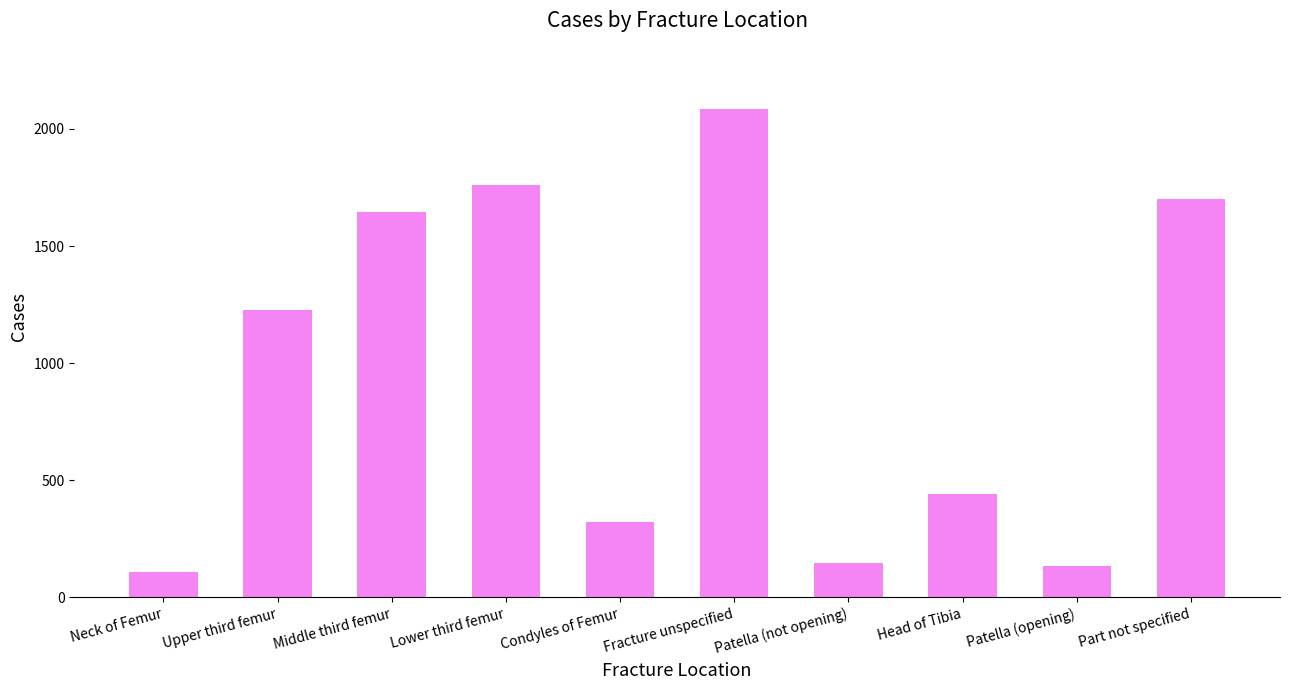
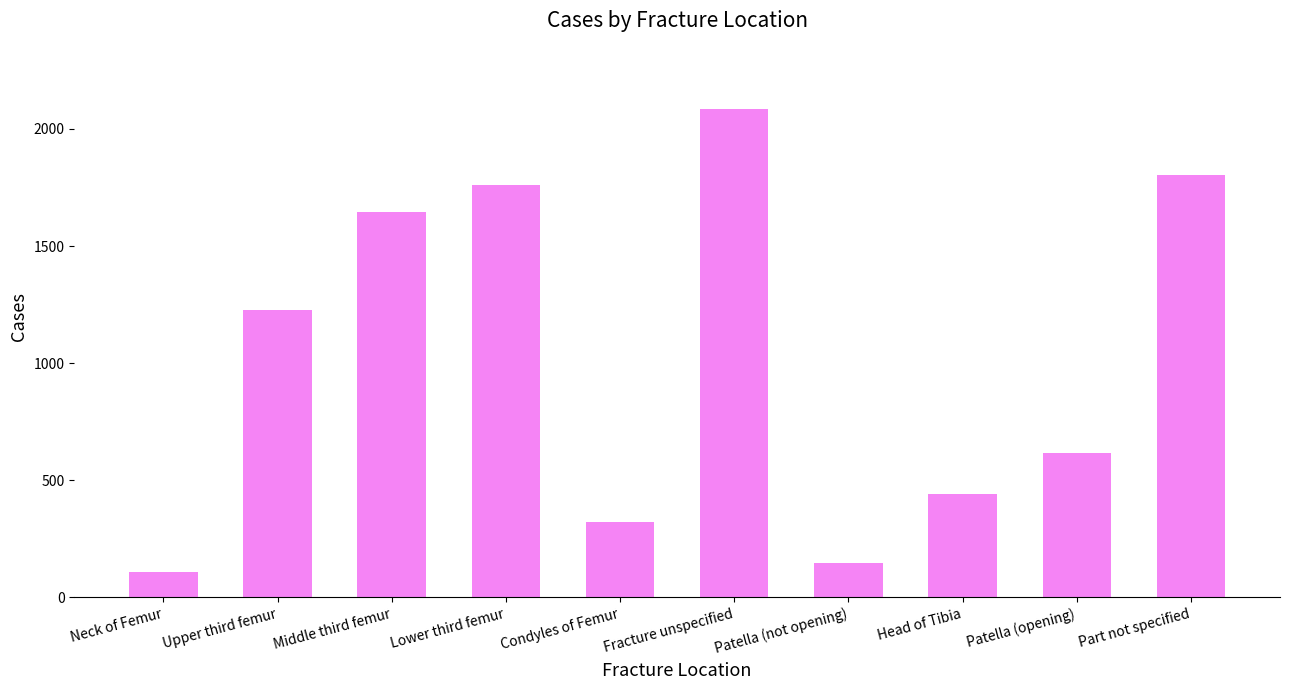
Patella (opening): 140 -> 620
Part not specified: 1700 -> 1800
